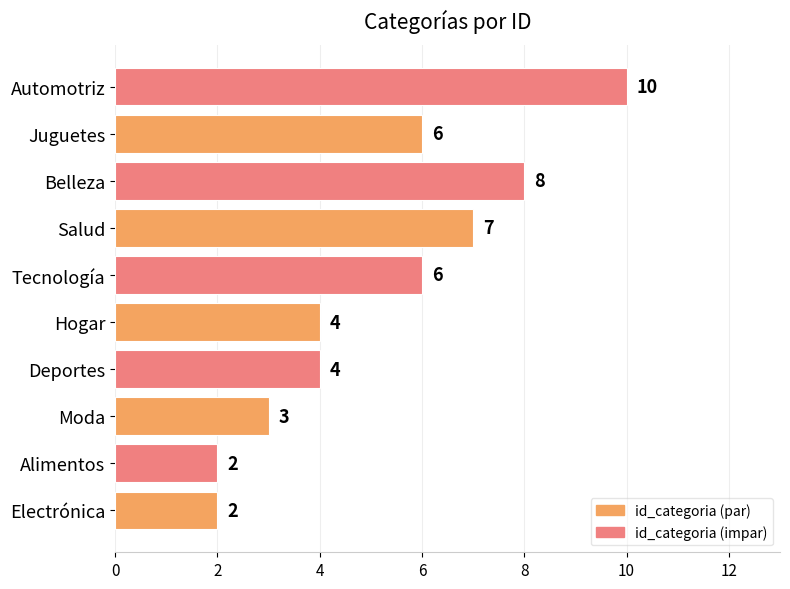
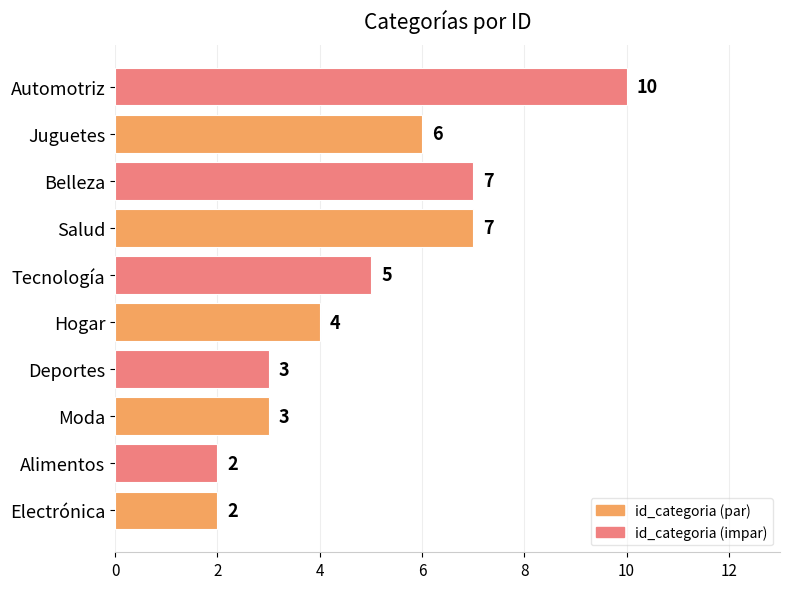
Belleza: 8 -> 7
Tecnología: 6 -> 5
Deportes: 4 -> 3
